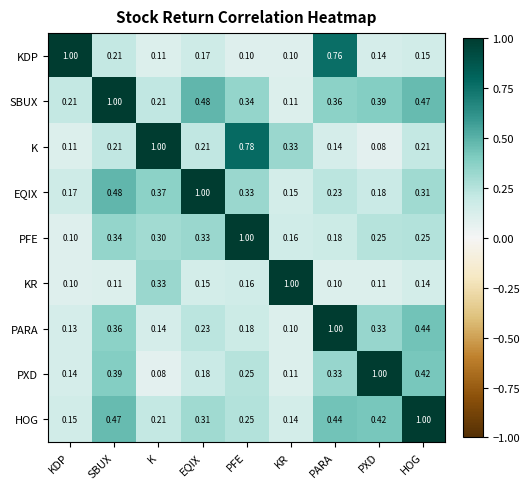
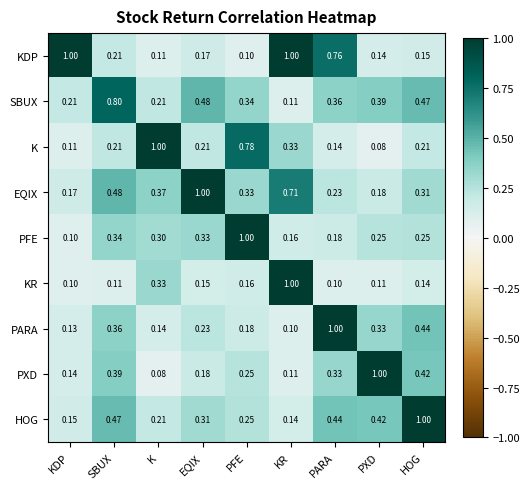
KDP, KR: 0.10 -> 1.00
SBUX, SBUX: 1.00 -> 0.80
EQIX, KR: 0.15 -> 0.71
